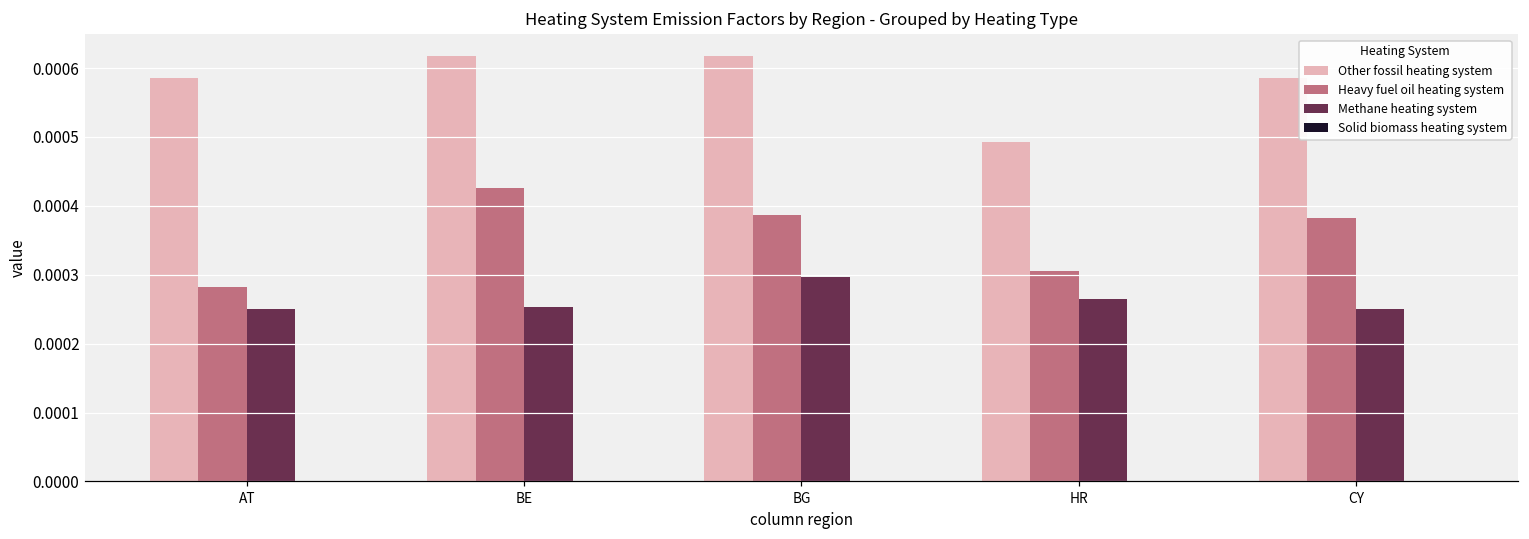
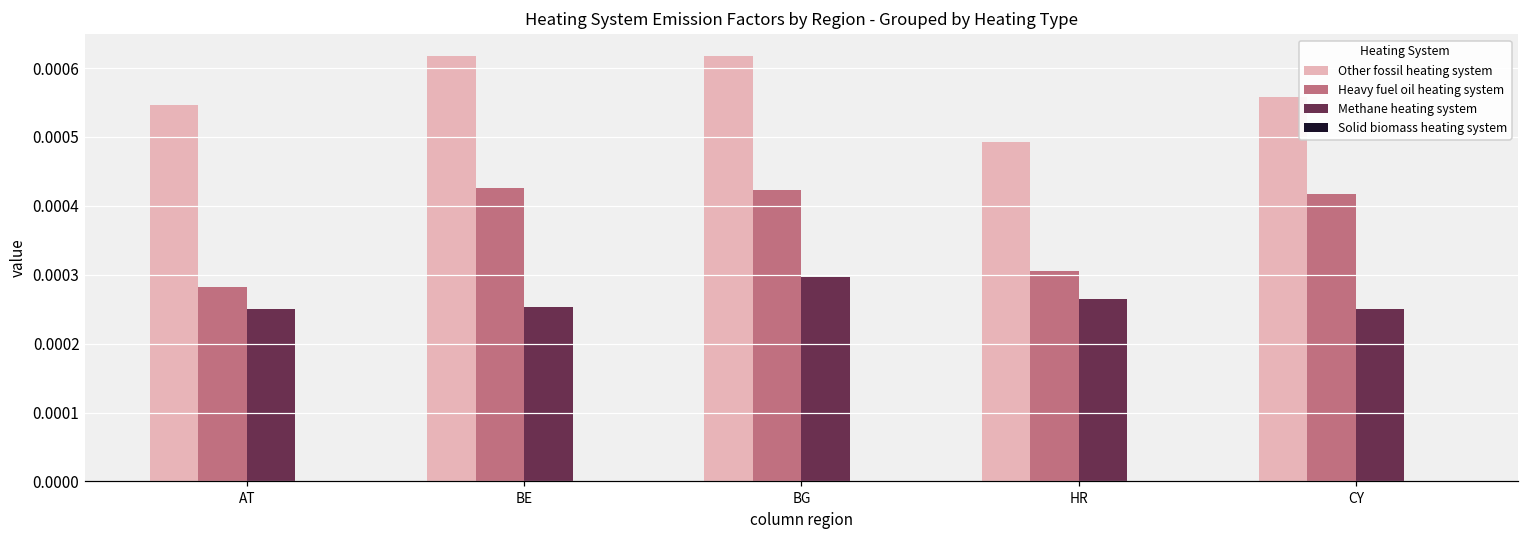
Other fossil heating system, AT: 0.00059 -> 0.00055
Heavy fuel oil heating system, BG: 0.00039 -> 0.00042
Other fossil heating system, CY: 0.00059 -> 0.00056
Heavy fuel oil heating system, CY: 0.00038 -> 0.00042
